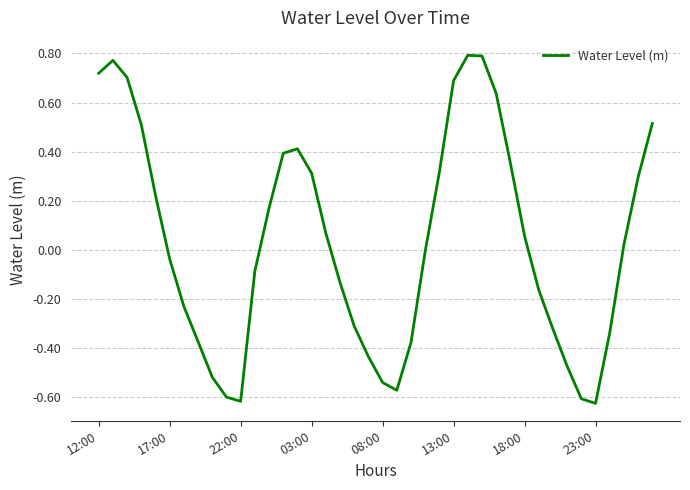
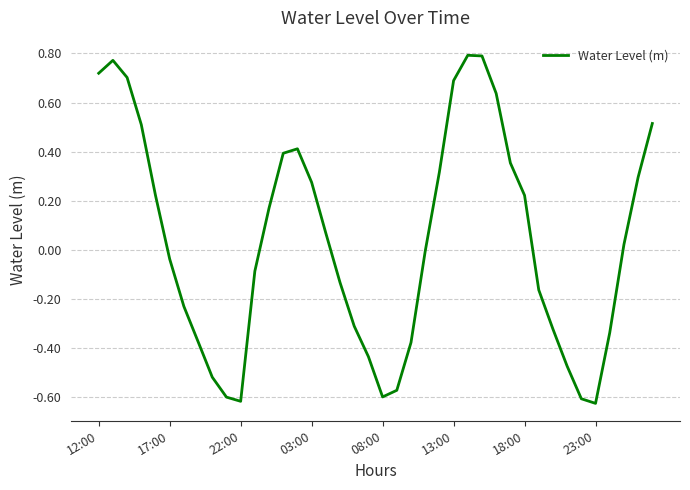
03:00: 0.31 -> 0.28
08:00: -0.54 -> -0.60
18:00: 0.06 -> 0.22
